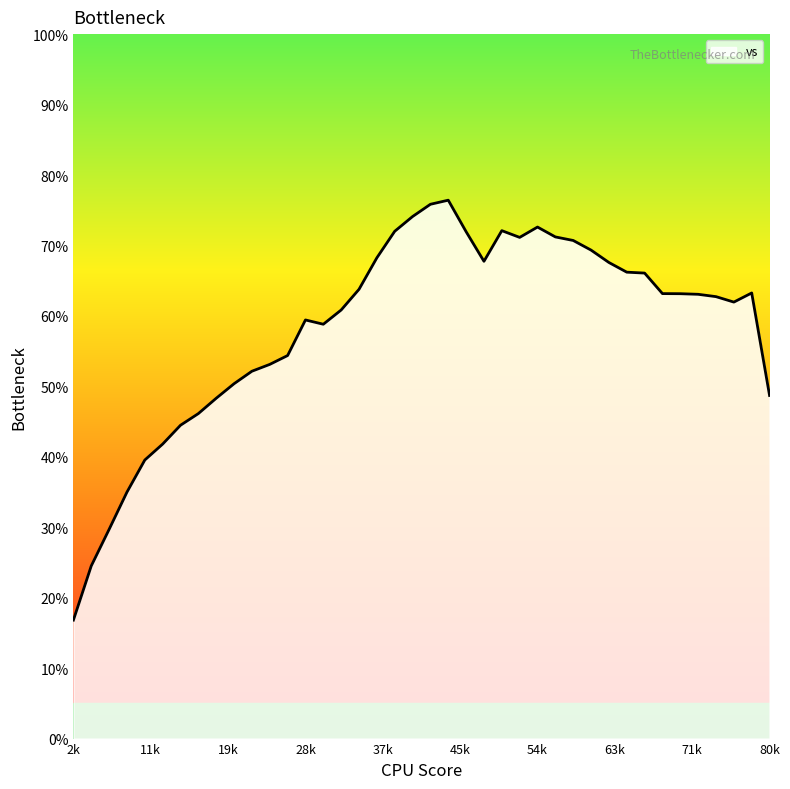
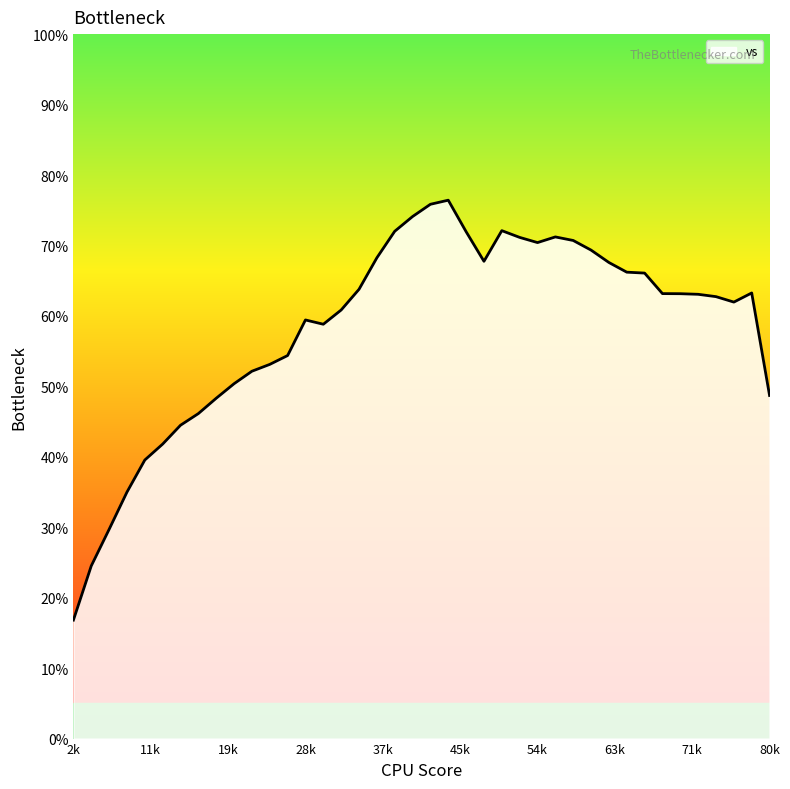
54k: 73% -> 70%
